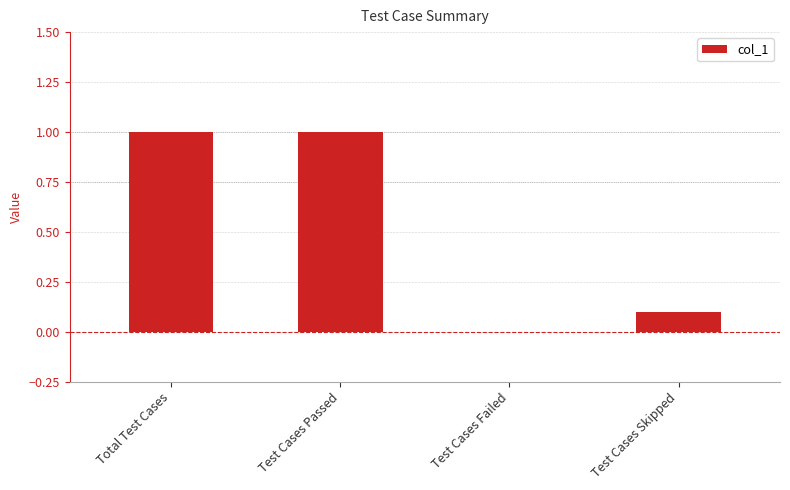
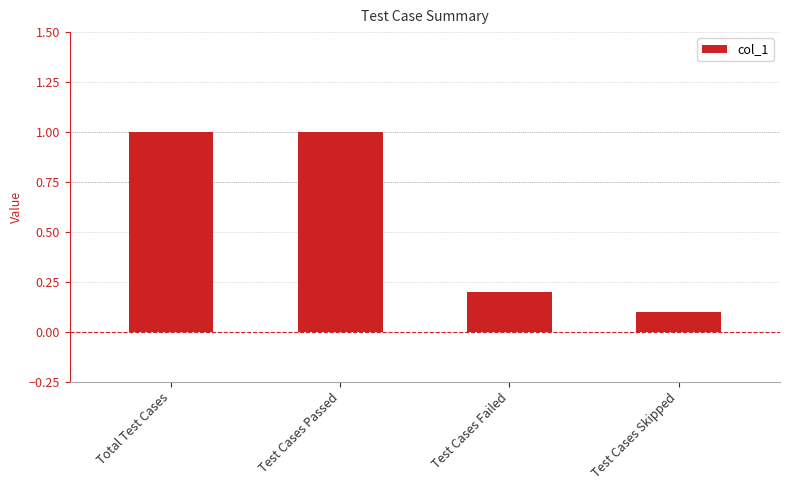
Test Cases Failed: 0.0 -> 0.2
